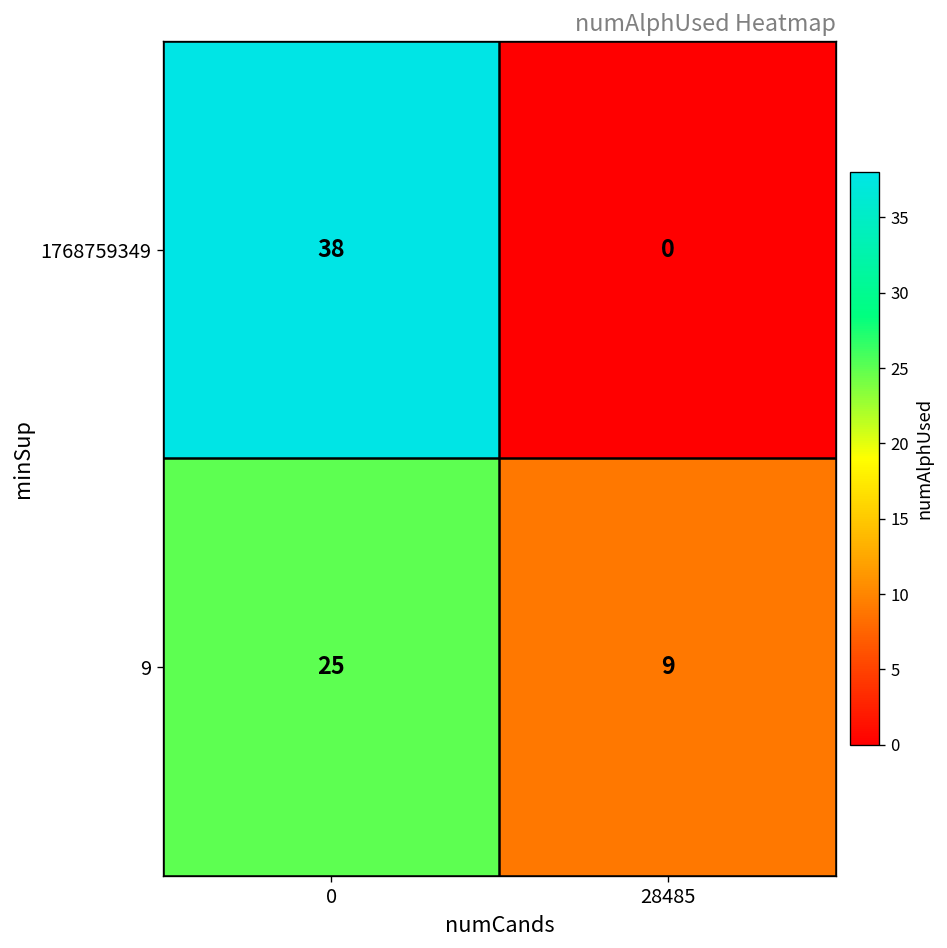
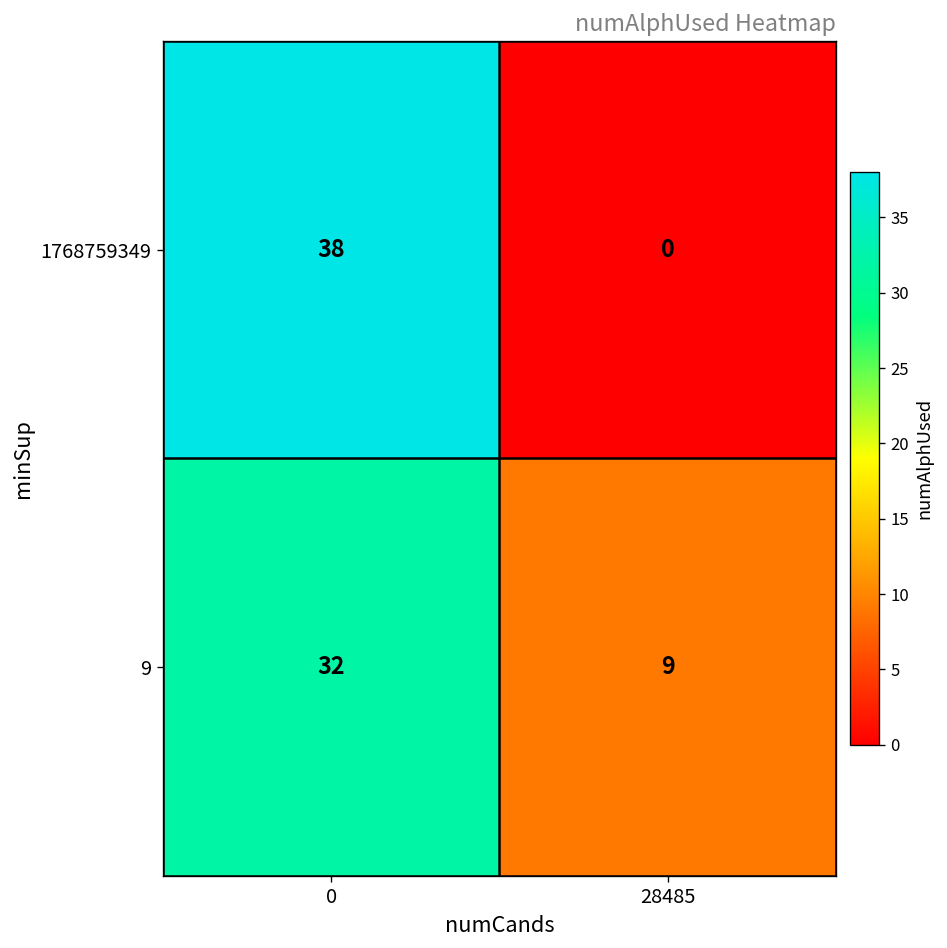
9, 0: 25 -> 32
